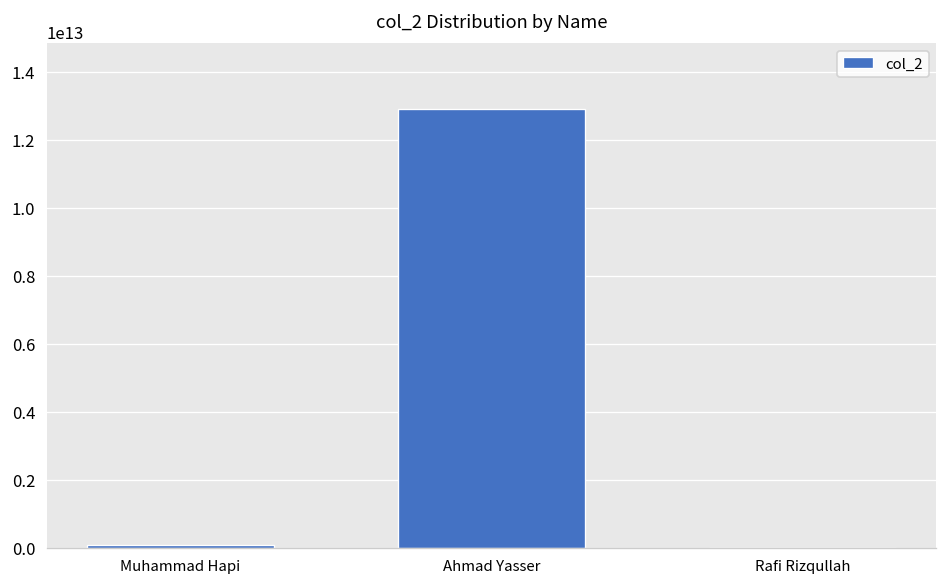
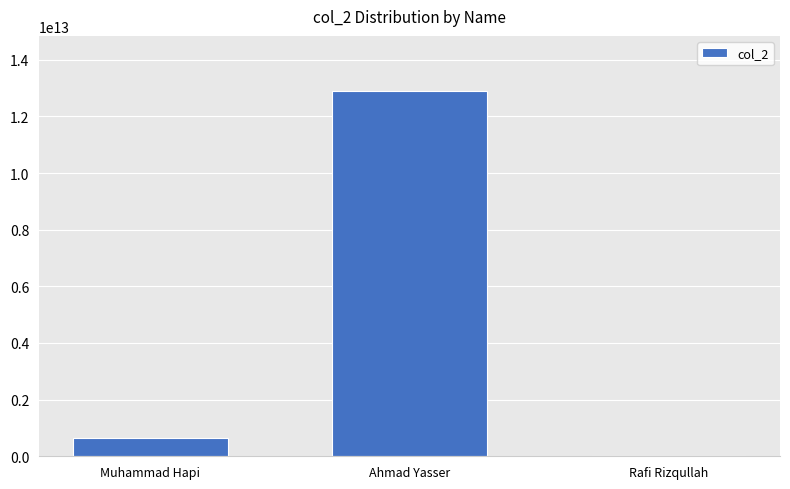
Muhammad Hapi: 100000000000 -> 600000000000
